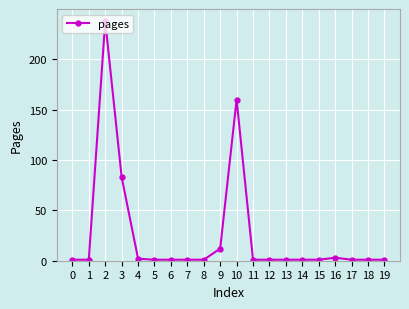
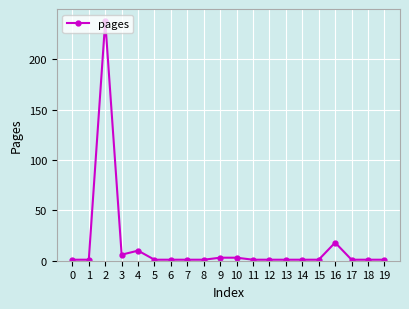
3: 83 -> 6
4: 2 -> 10
9: 12 -> 3
10: 160 -> 3
16: 3 -> 18
